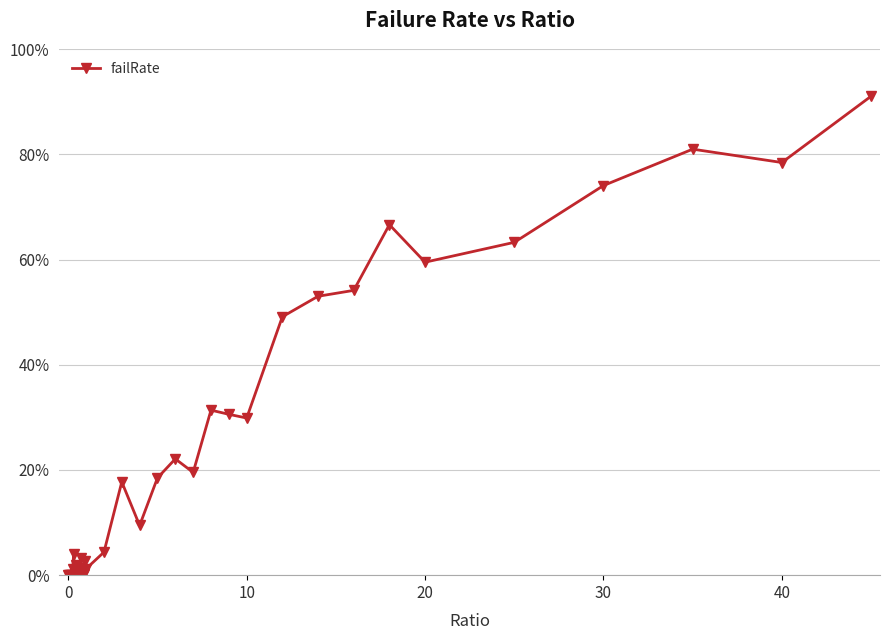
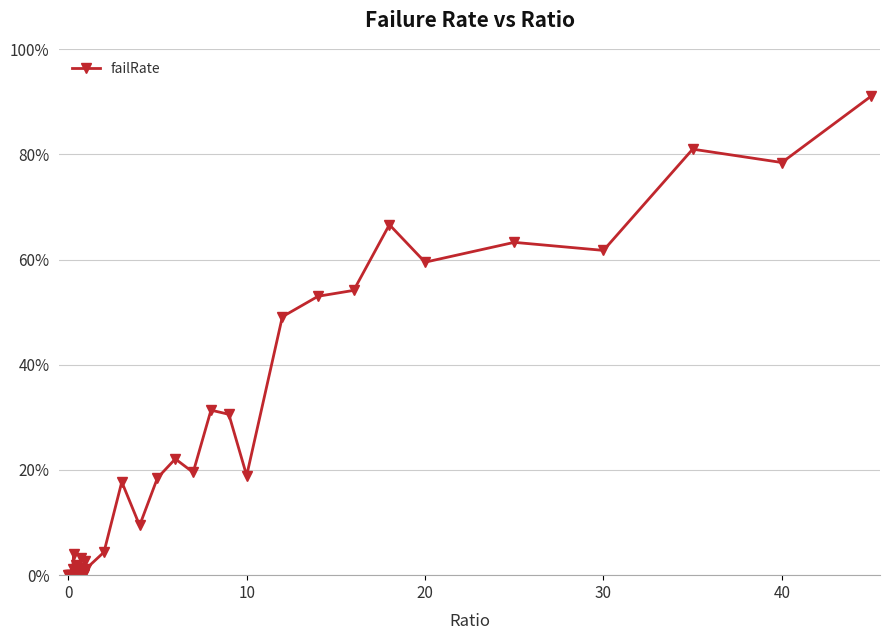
10: 30% -> 19%
30: 74% -> 62%
